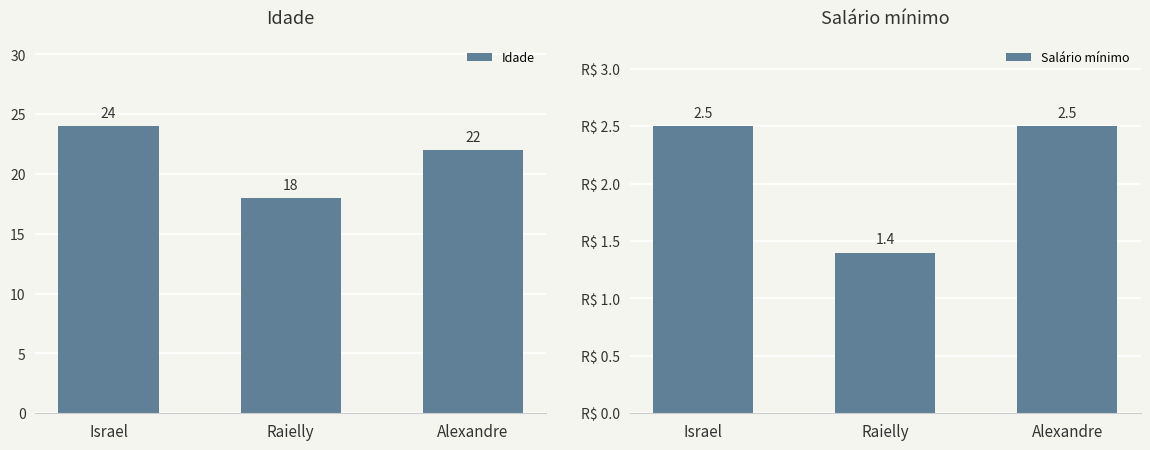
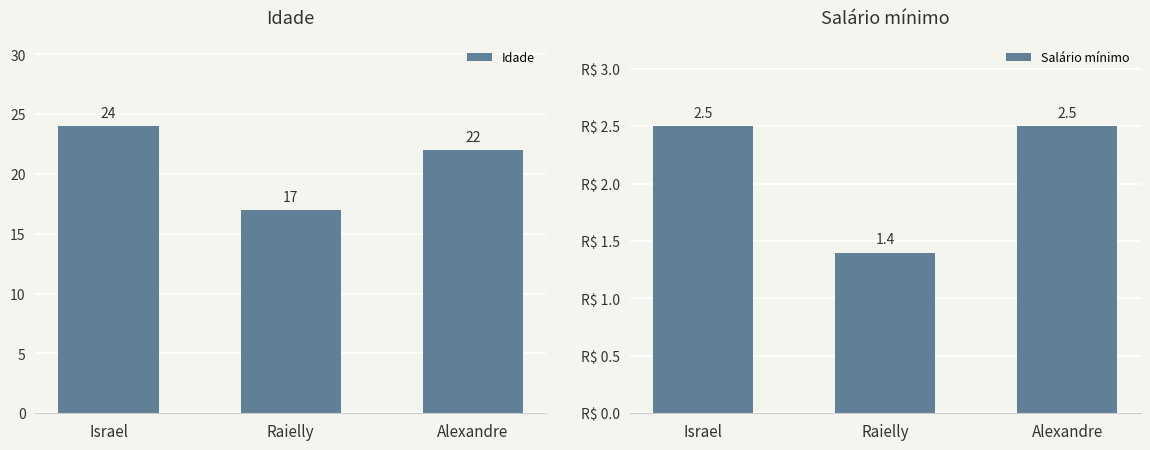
Idade, Raielly: 18 -> 17
